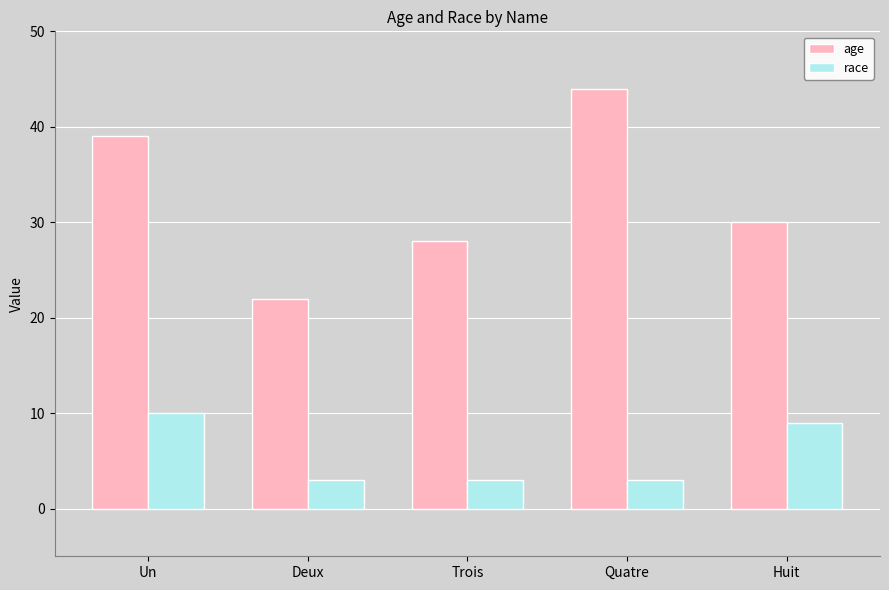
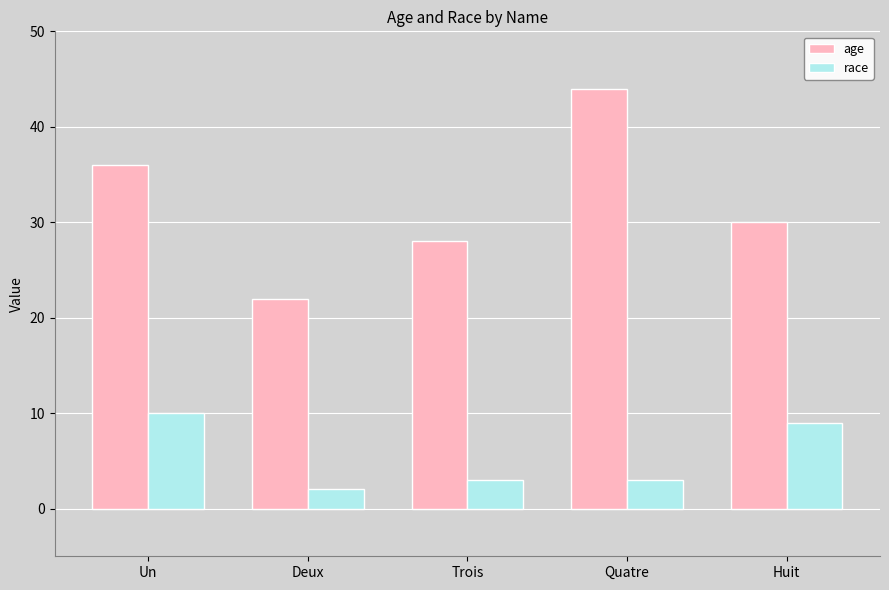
age, Un: 39 -> 36
race, Deux: 3 -> 2
